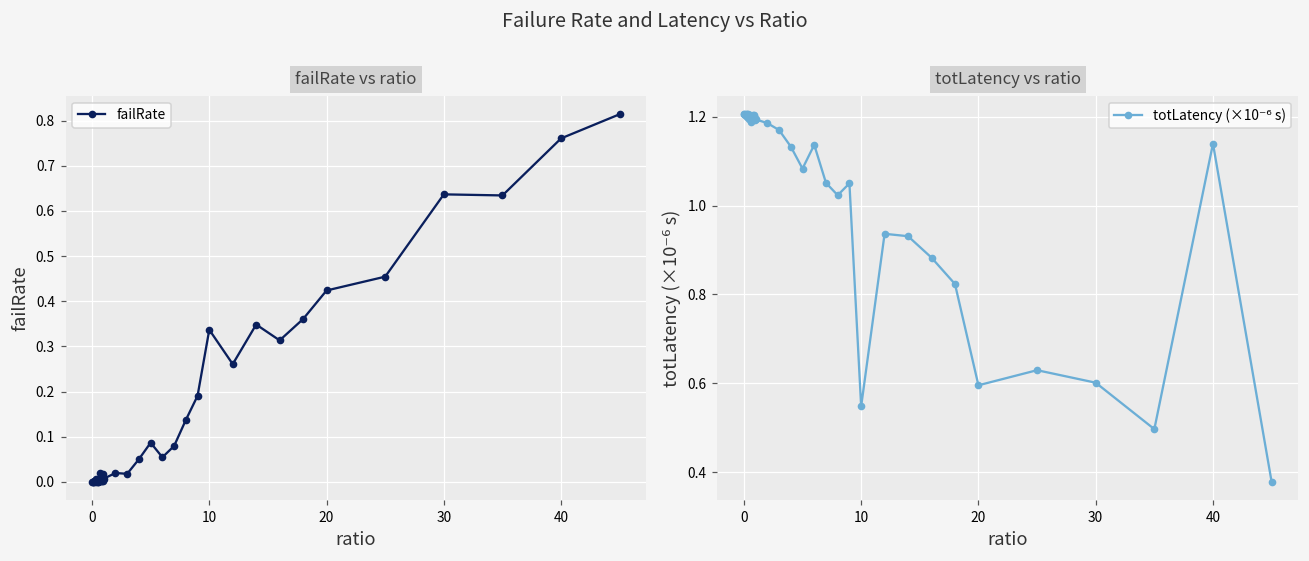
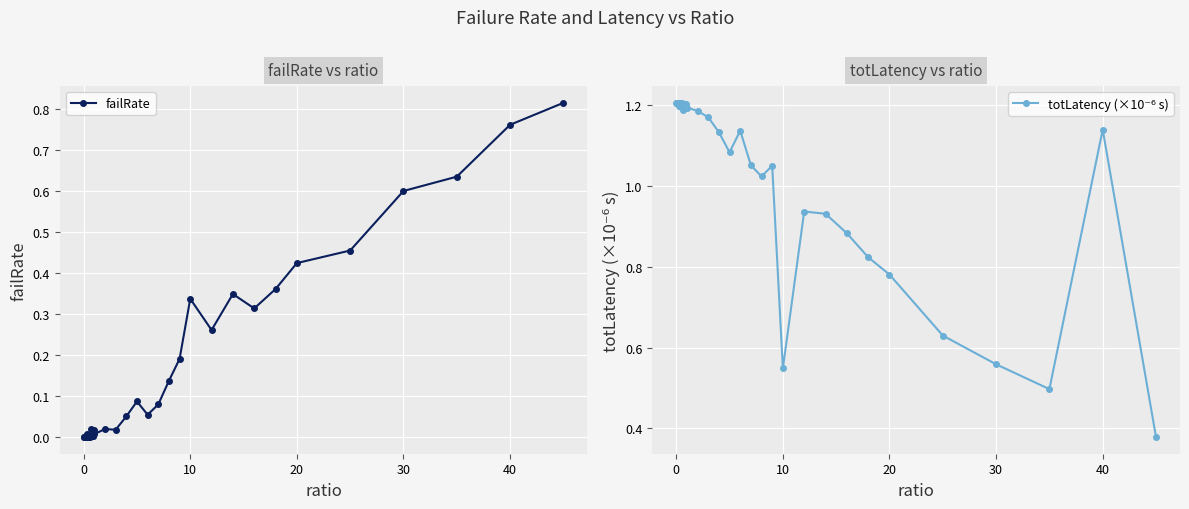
failRate vs ratio, 30: 0.64 -> 0.60
totLatency vs ratio, 20: 0.60 -> 0.78
totLatency vs ratio, 30: 0.60 -> 0.56
